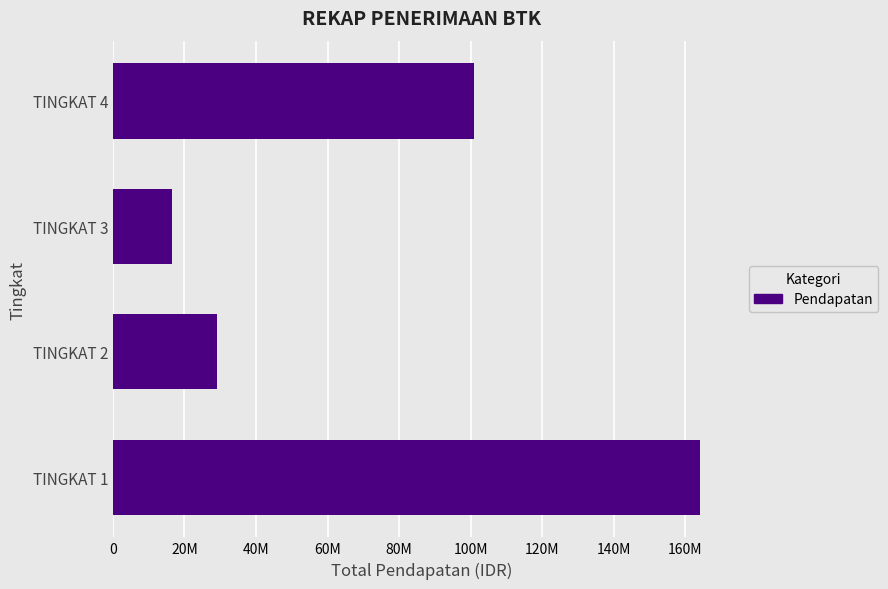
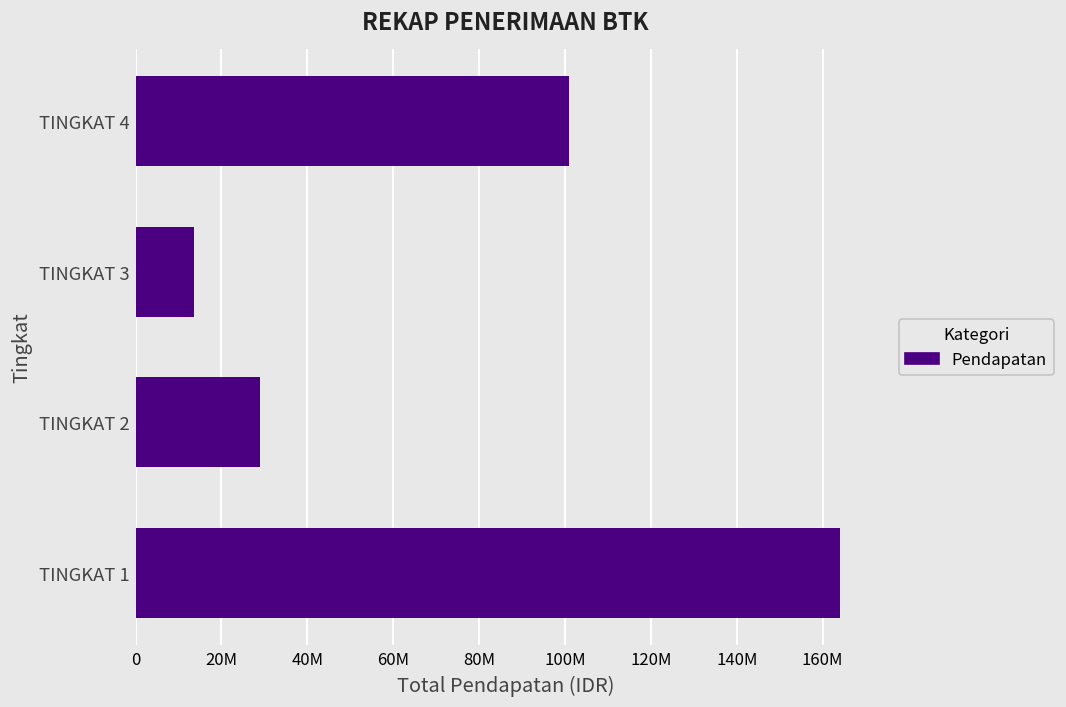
TINGKAT 3: 16000000 -> 14000000
